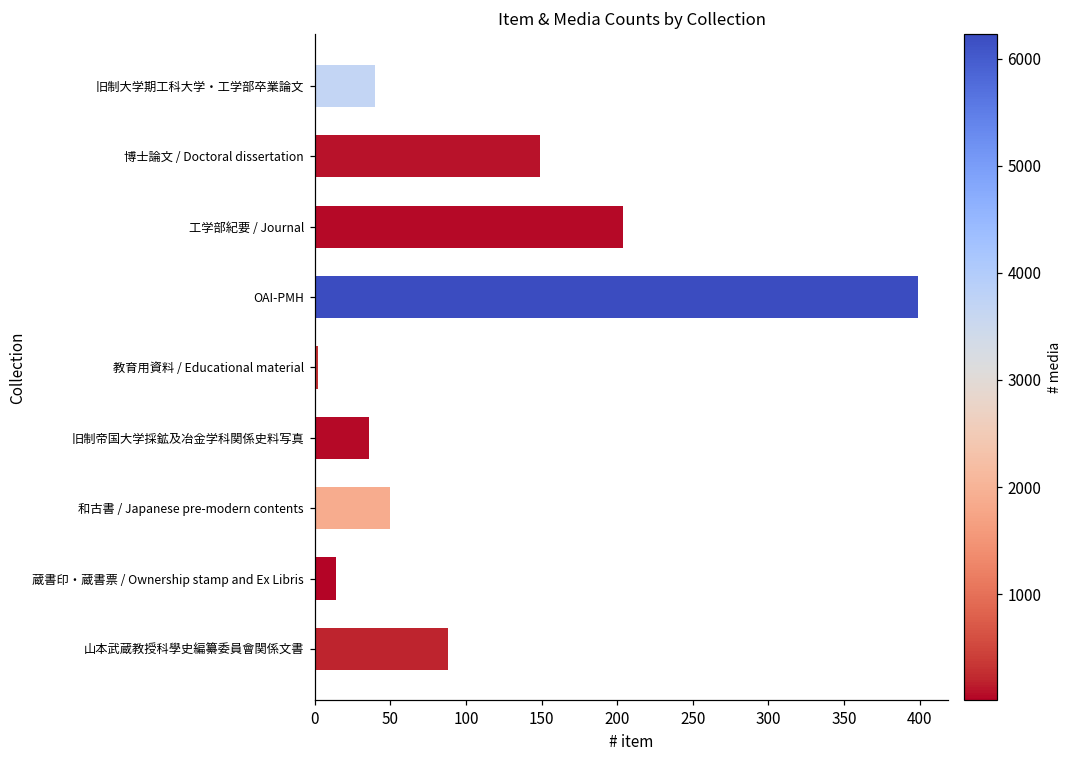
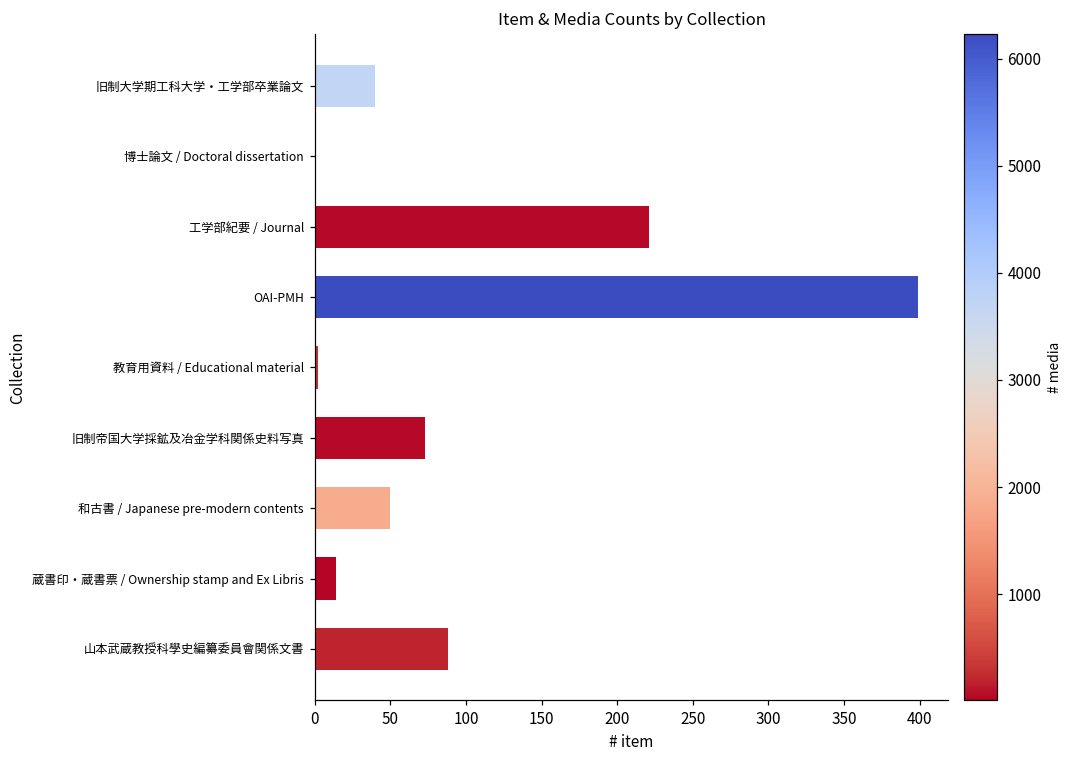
博士論文 / Doctoral dissertation: 149 -> 1
工学部紀要 / Journal: 204 -> 221
旧制帝国大学採鉱及冶金学科関係史料写真: 36 -> 73
